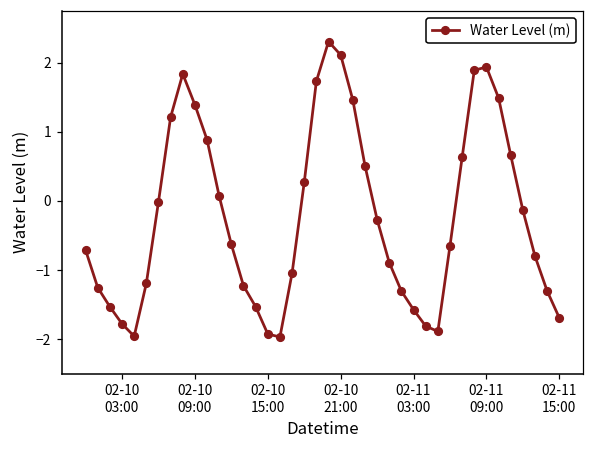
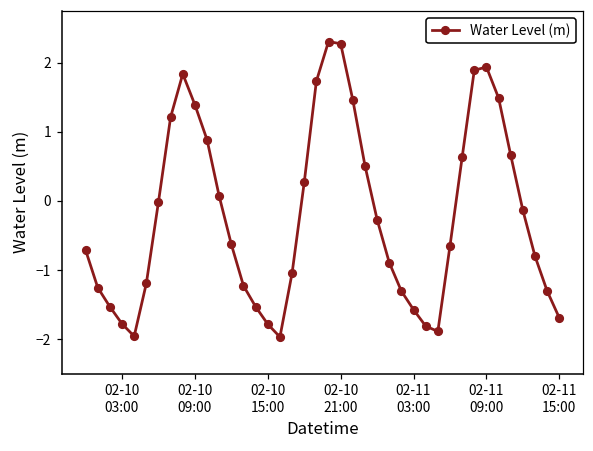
02-10 15:00: -1.9 -> -1.8
02-10 21:00: 2.1 -> 2.3
